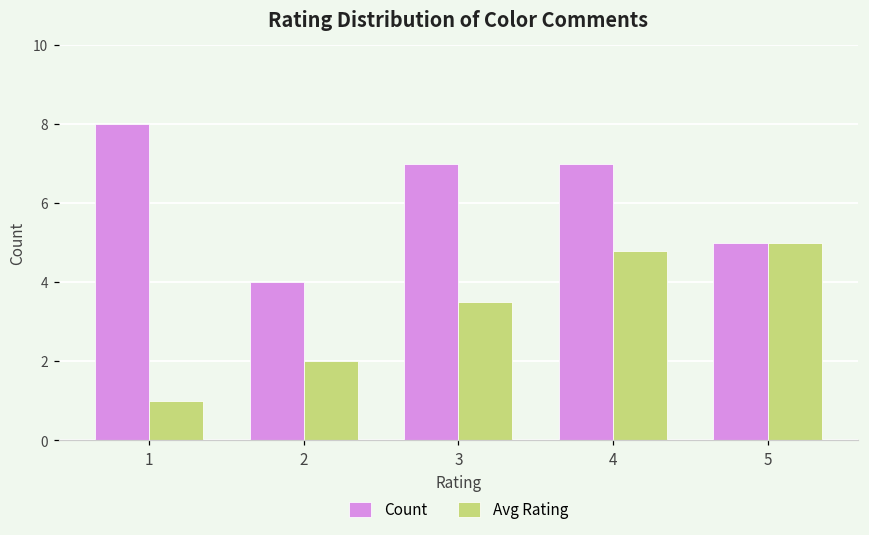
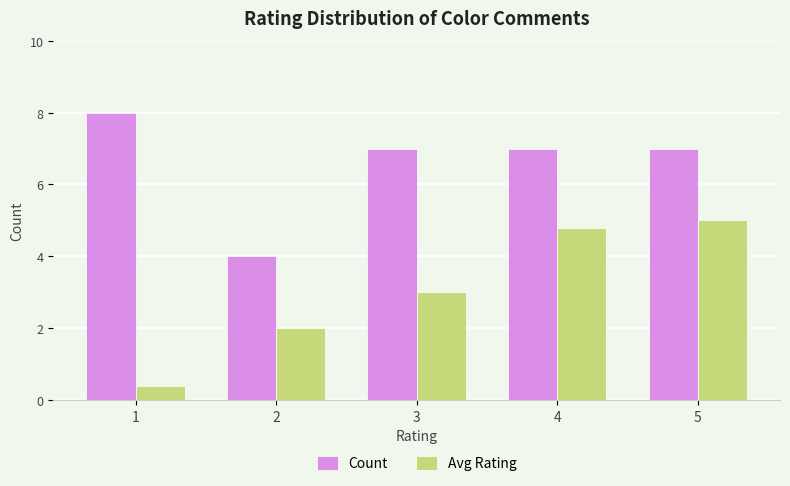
Avg Rating, 1: 1.0 -> 0.4
Avg Rating, 3: 3.5 -> 3.0
Count, 5: 5 -> 7
